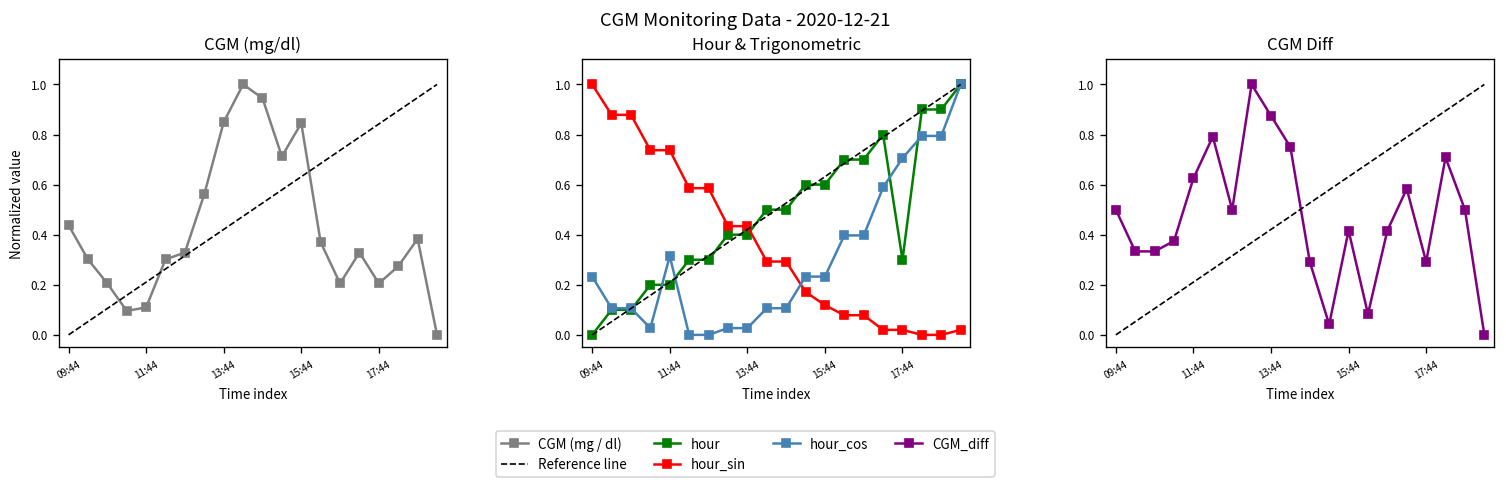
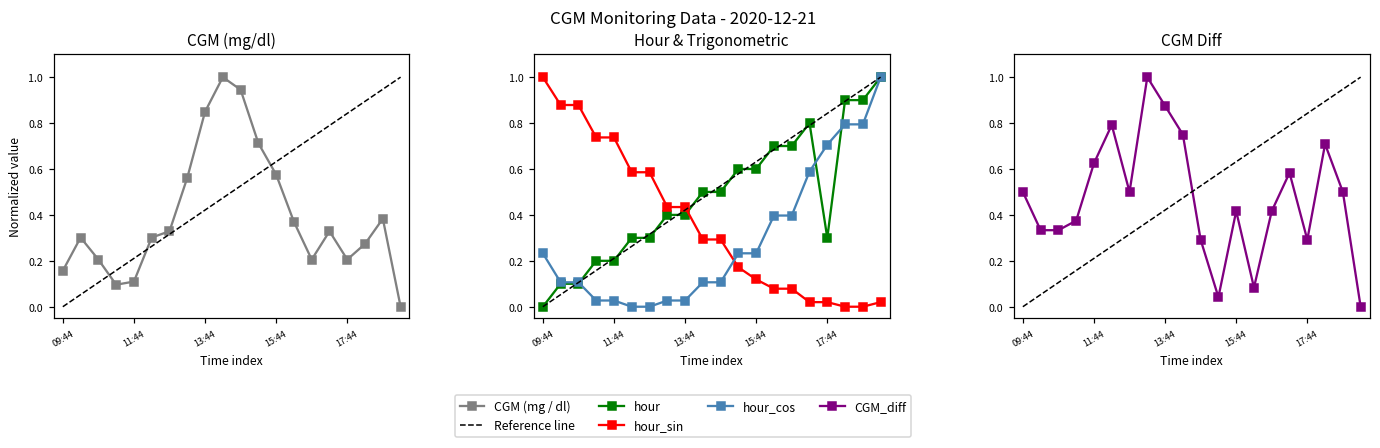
CGM (mg/dl), CGM (mg / dl), 09:44: 0.44 -> 0.16
CGM (mg/dl), CGM (mg / dl), 15:44: 0.85 -> 0.58
Hour & Trigonometric, hour_cos, 11:44: 0.31 -> 0.03
